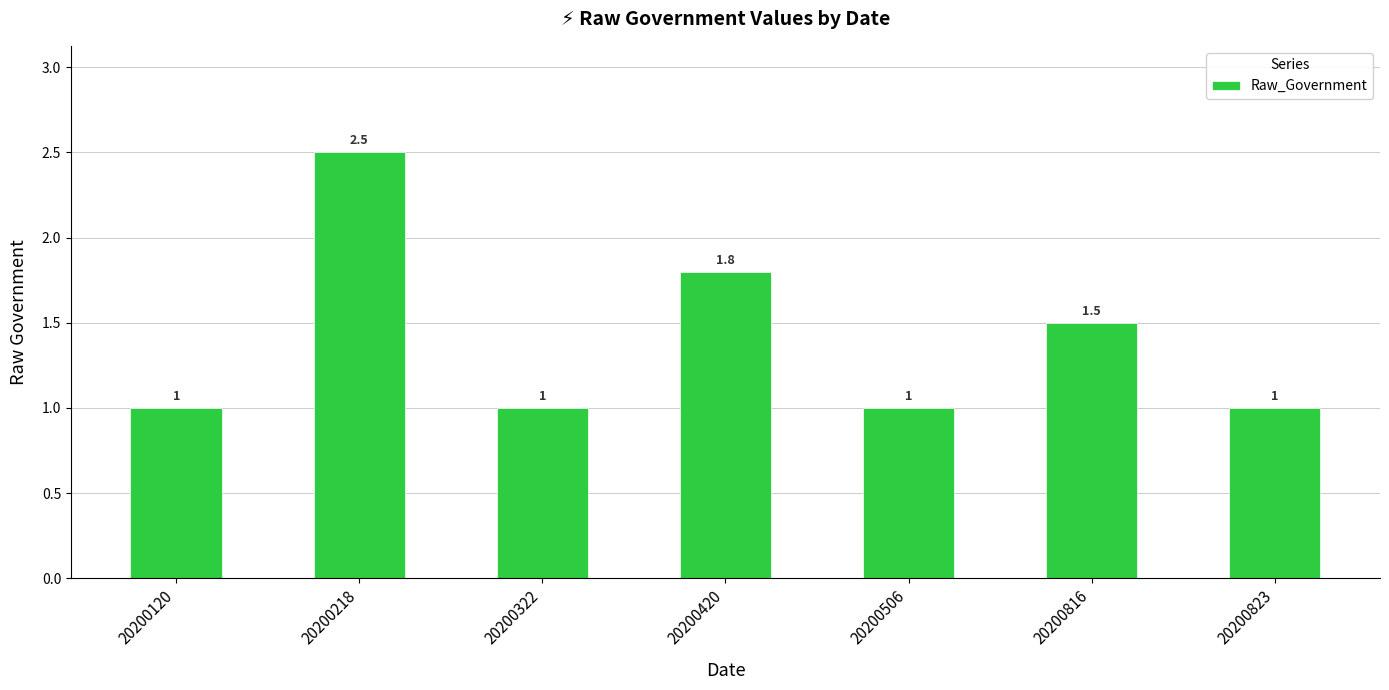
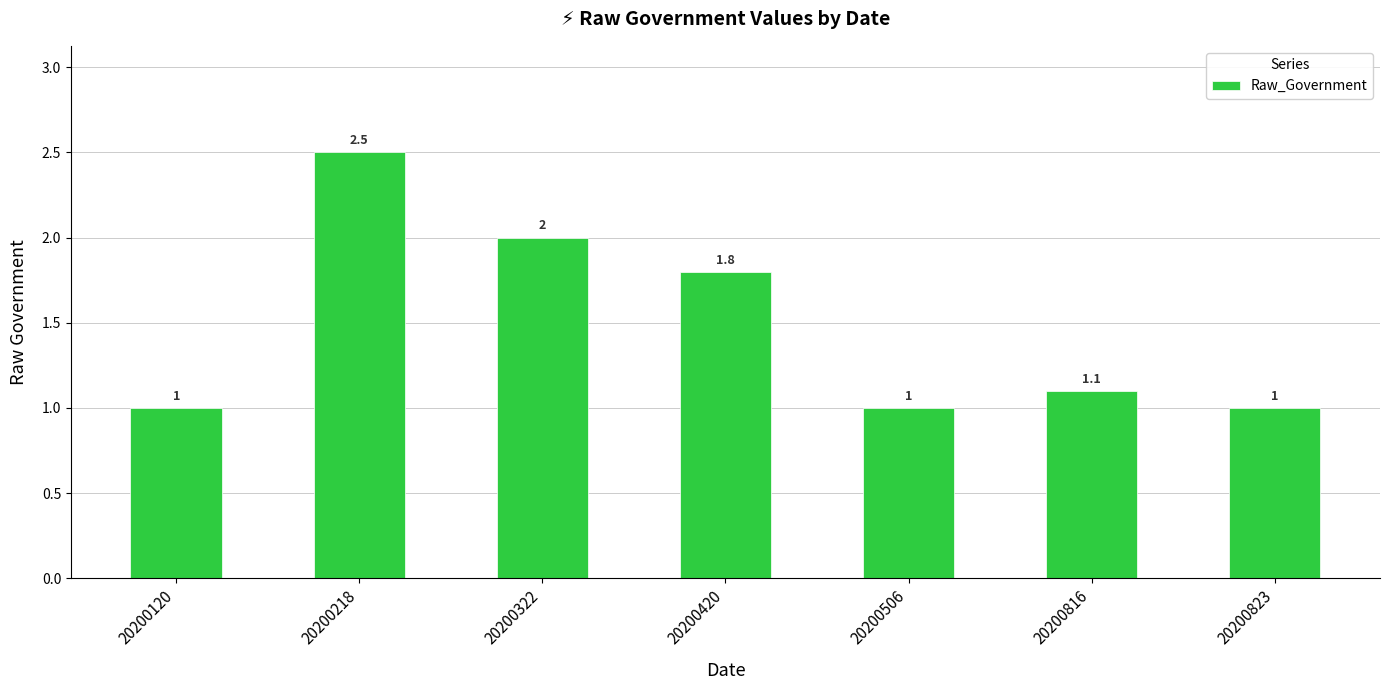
20200322: 1 -> 2
20200816: 1.5 -> 1.1
